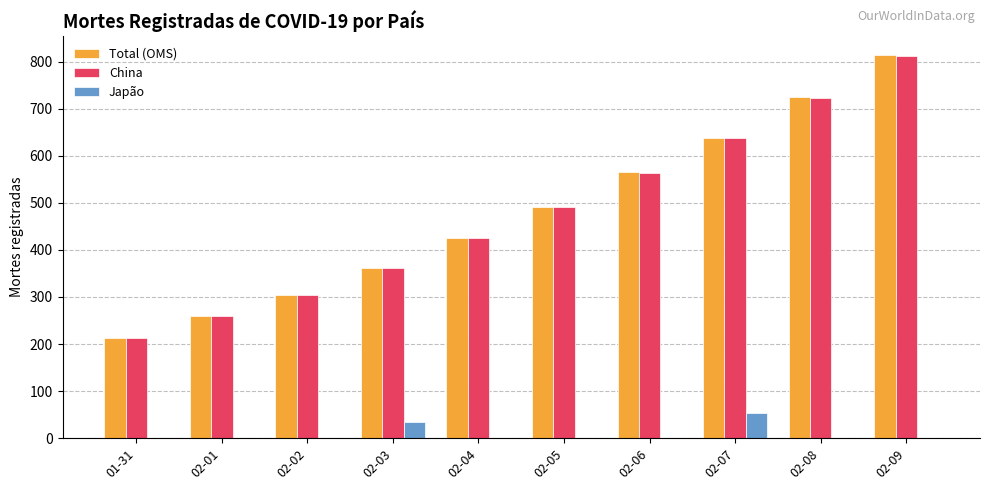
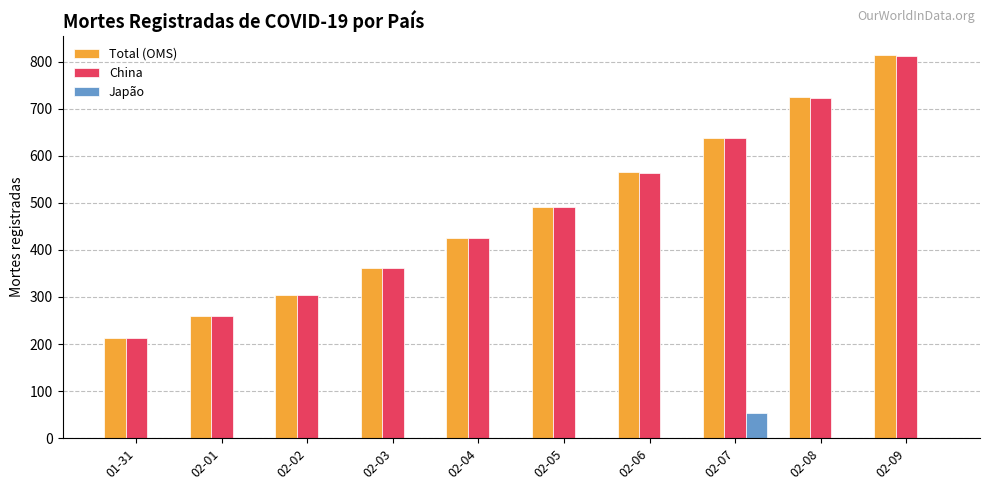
Japão, 02-03: 30 -> 0
